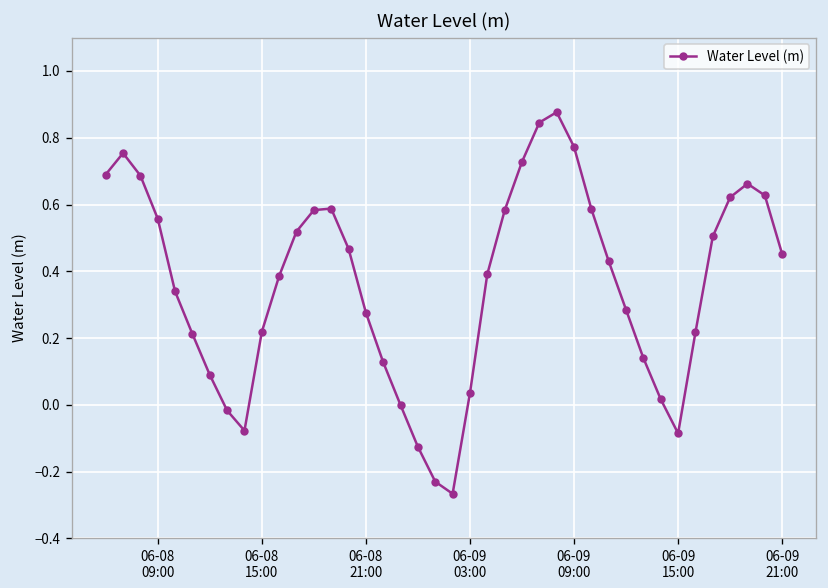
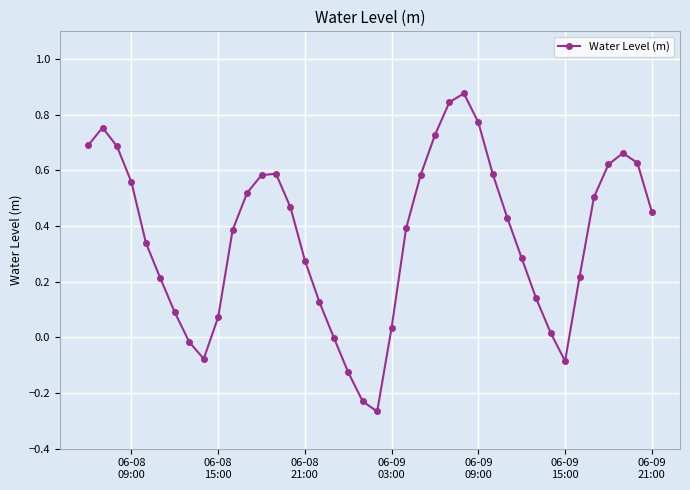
06-08 15:00: 0.22 -> 0.07
